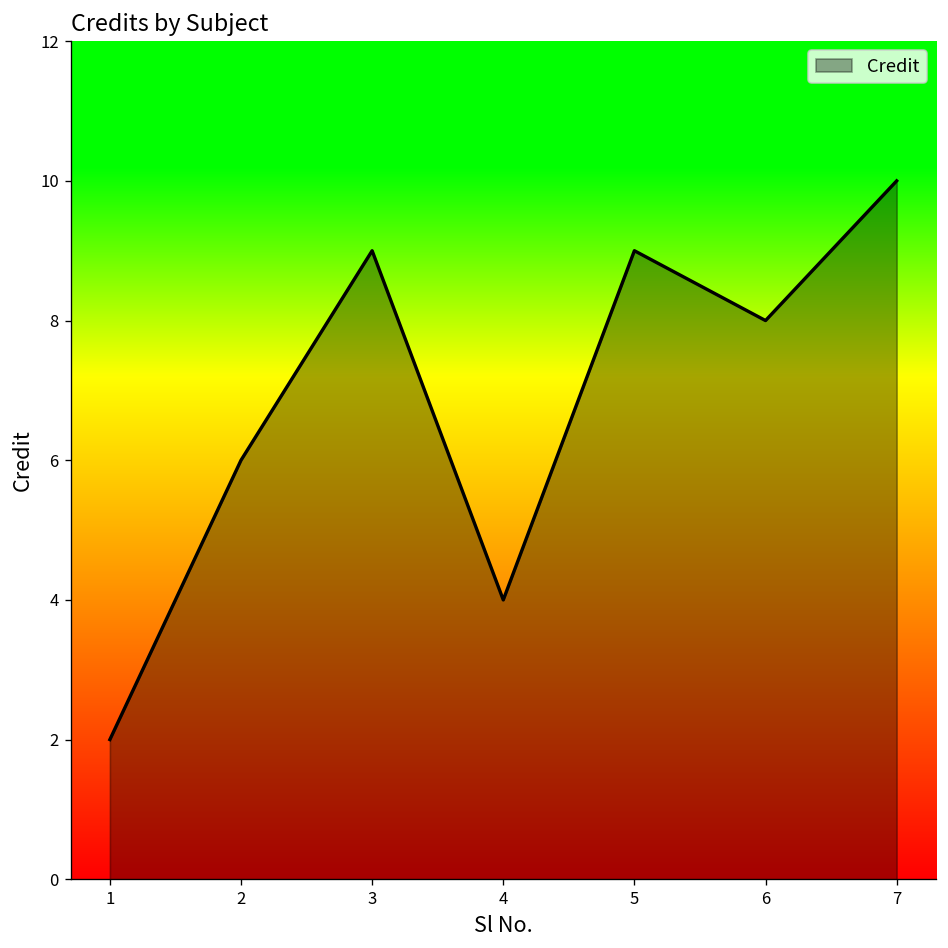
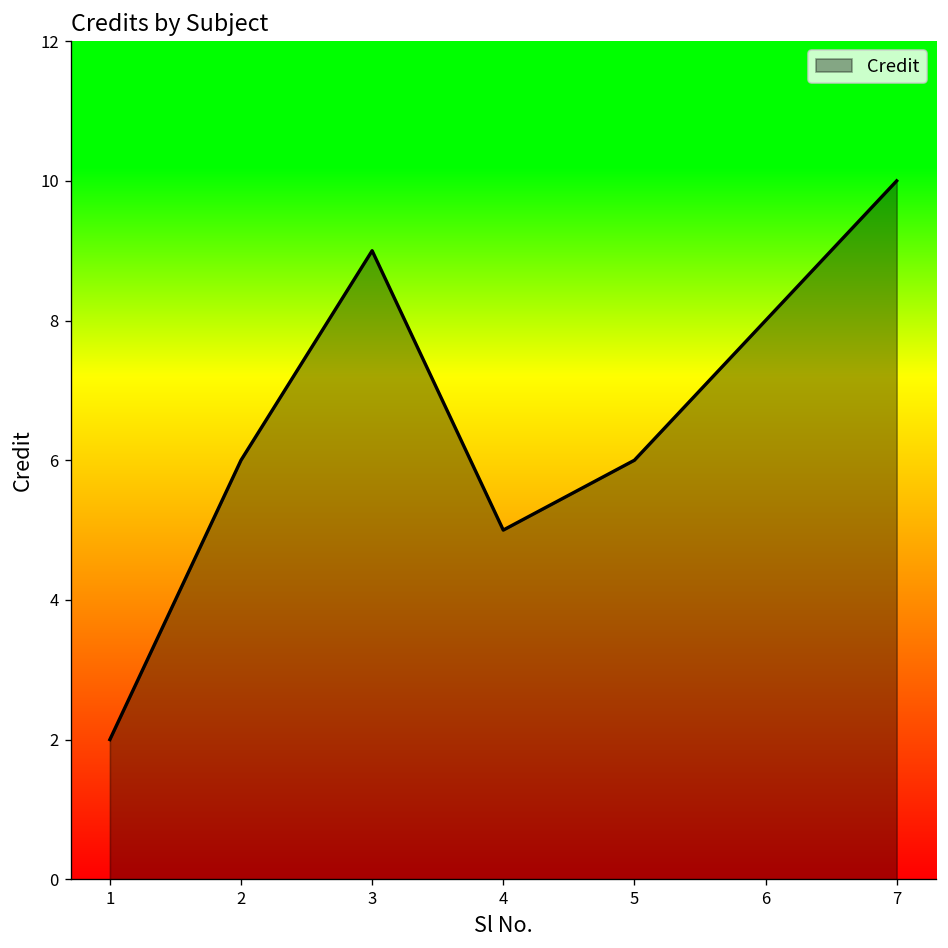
4: 4 -> 5
5: 9 -> 6
